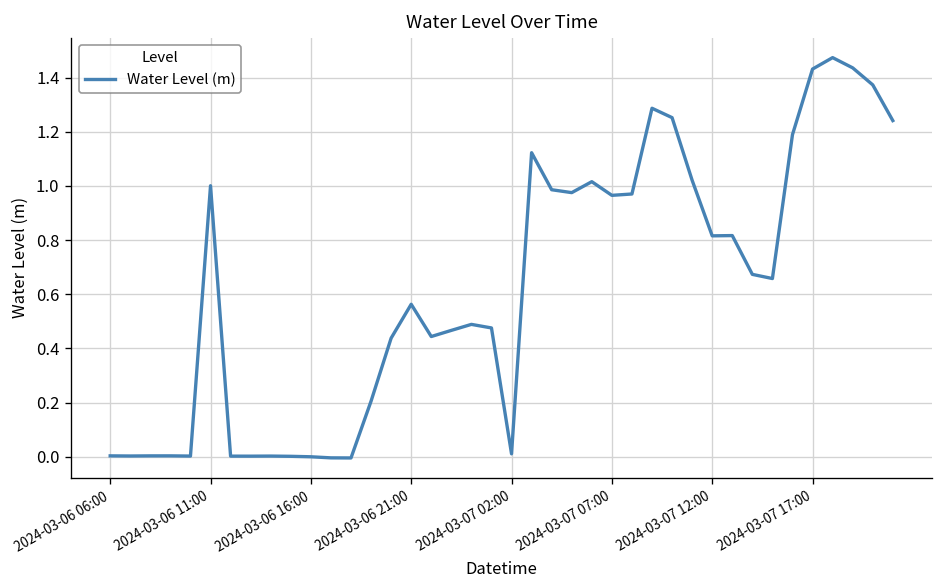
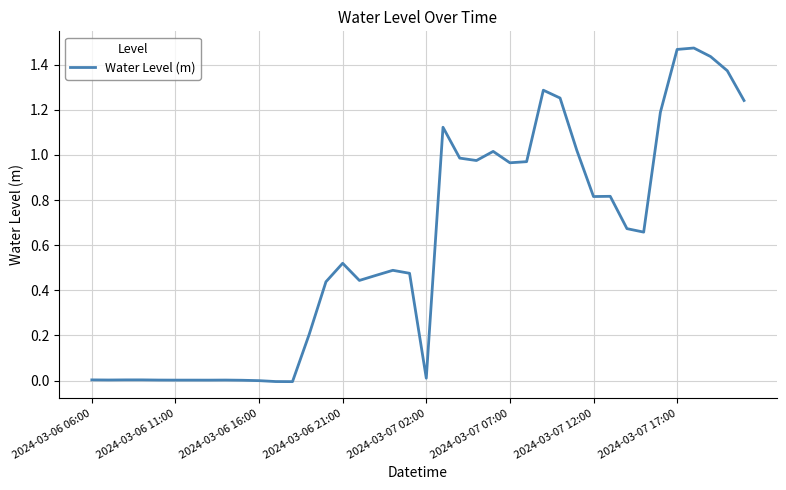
2024-03-06 11:00: 1.00 -> 0.00
2024-03-06 21:00: 0.56 -> 0.52
2024-03-07 17:00: 1.43 -> 1.47
